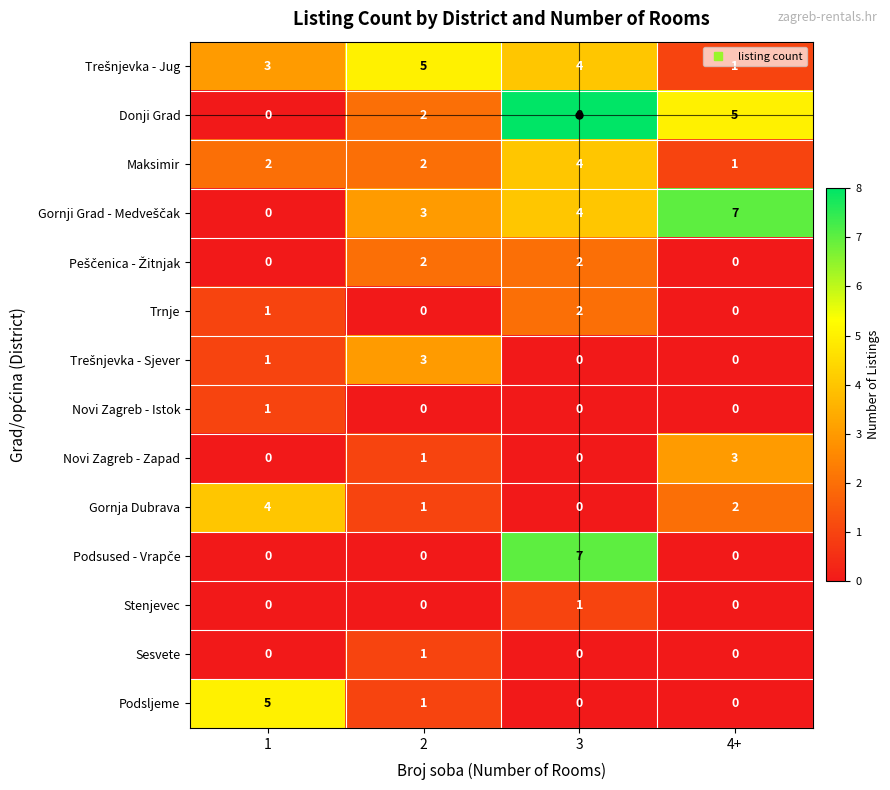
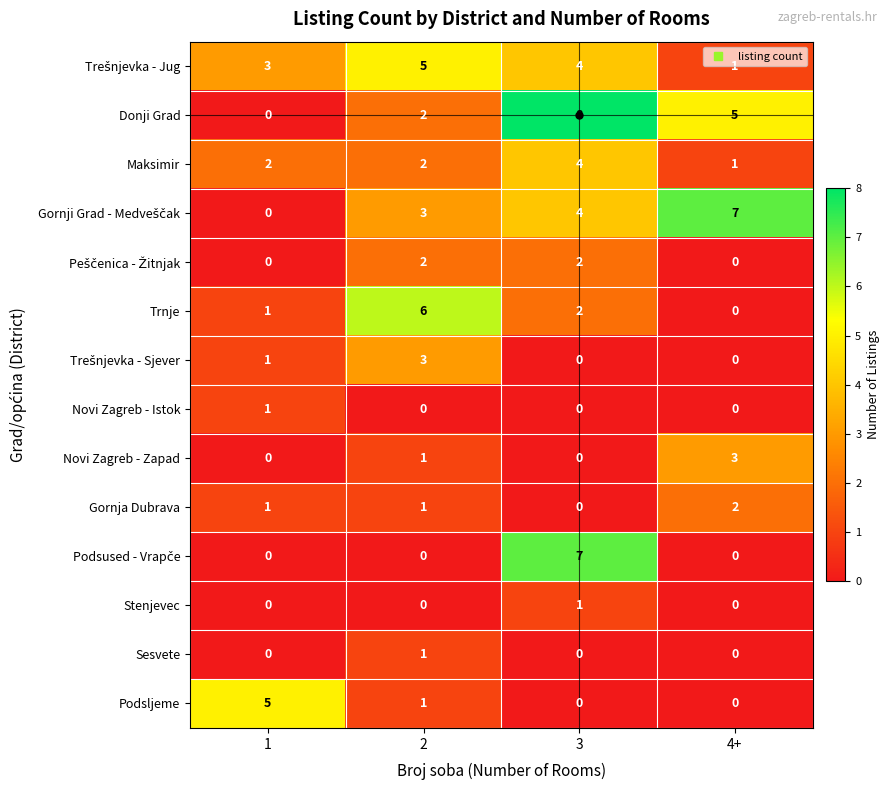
Trnje, 2: 0 -> 6
Gornja Dubrava, 1: 4 -> 1
